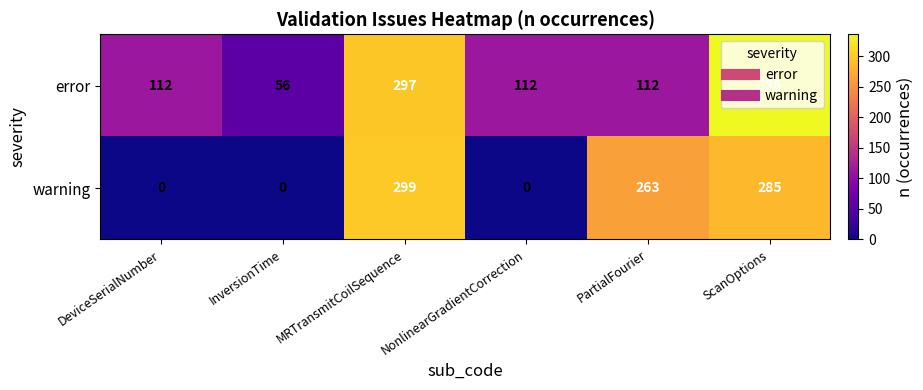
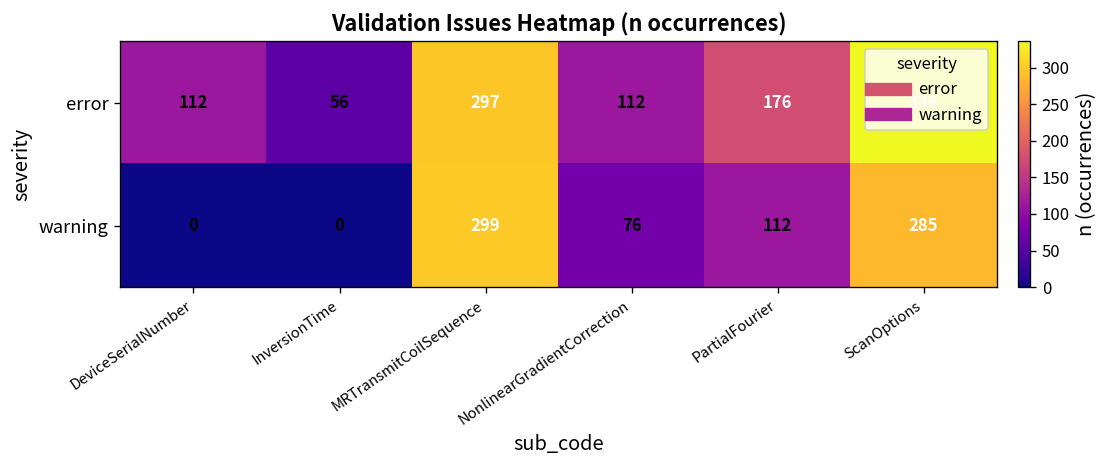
error, PartialFourier: 112 -> 176
warning, NonlinearGradientCorrection: 0 -> 76
warning, PartialFourier: 263 -> 112
